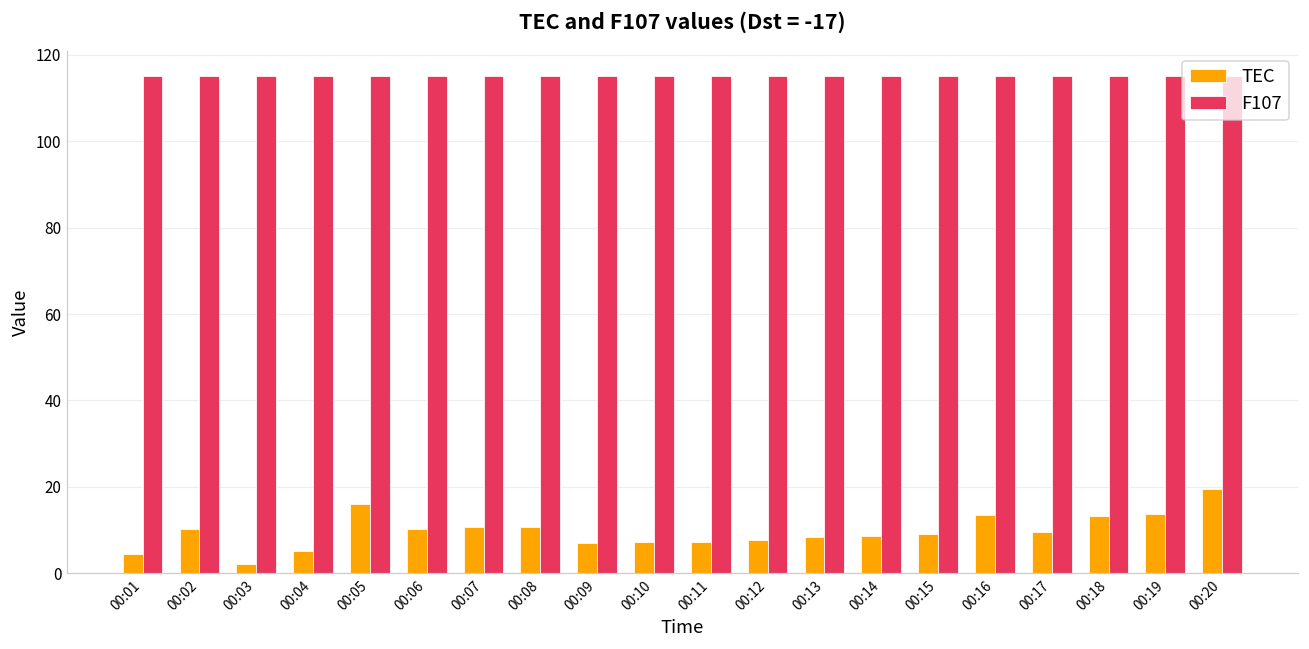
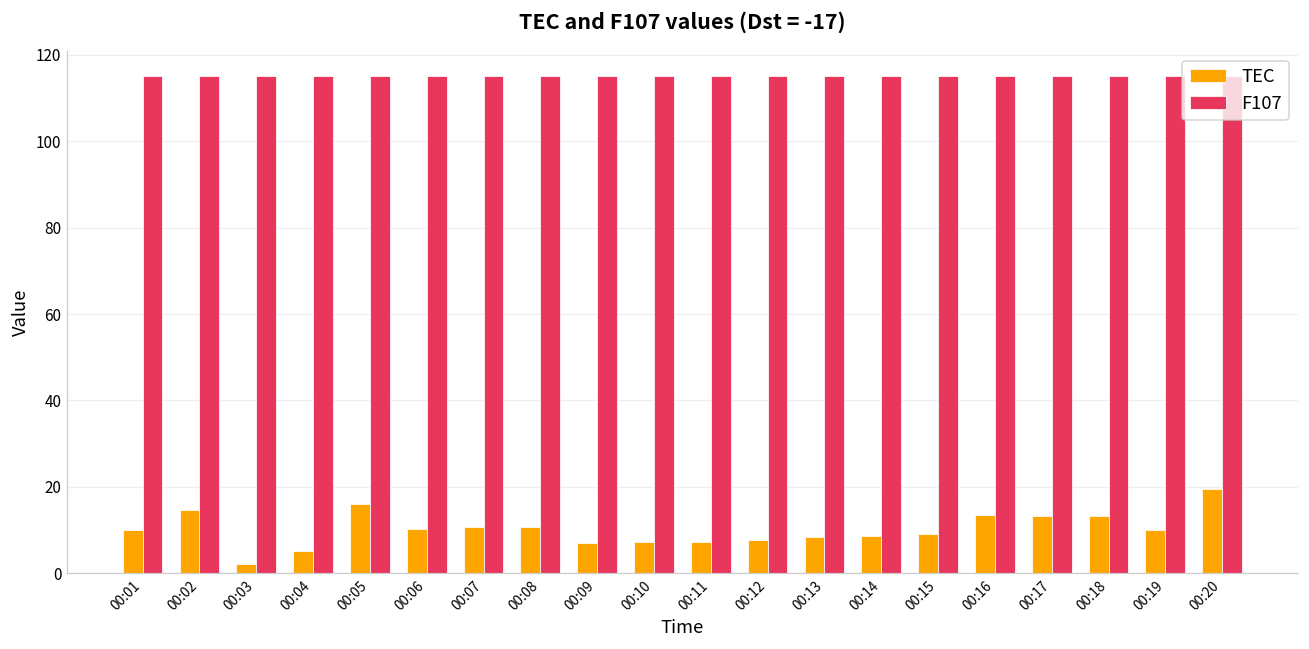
TEC, 00:01: 4 -> 10
TEC, 00:02: 10 -> 15
TEC, 00:17: 10 -> 13
TEC, 00:19: 14 -> 10
